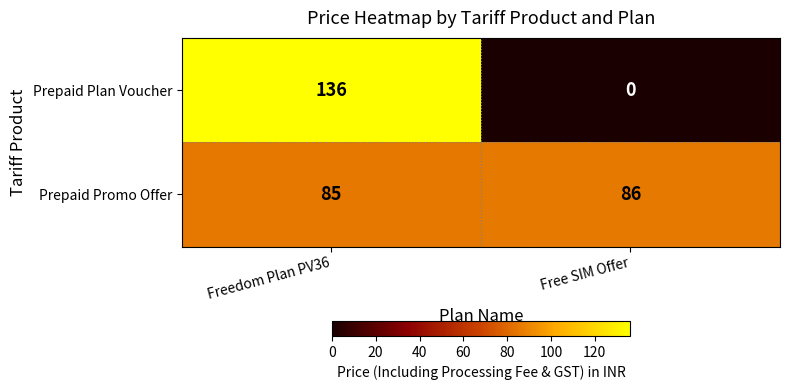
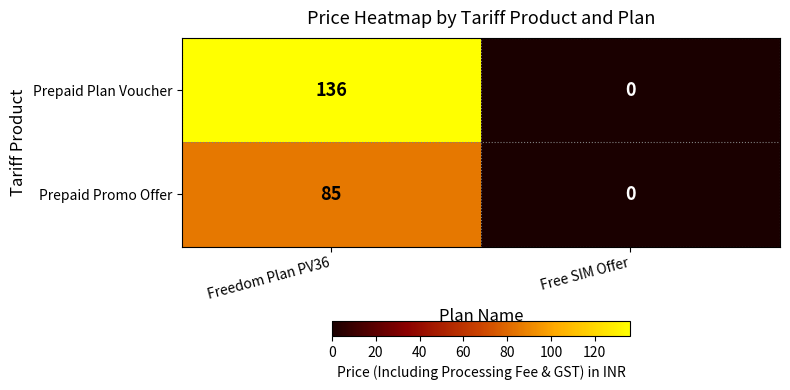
Prepaid Promo Offer, Free SIM Offer: 86 -> 0
